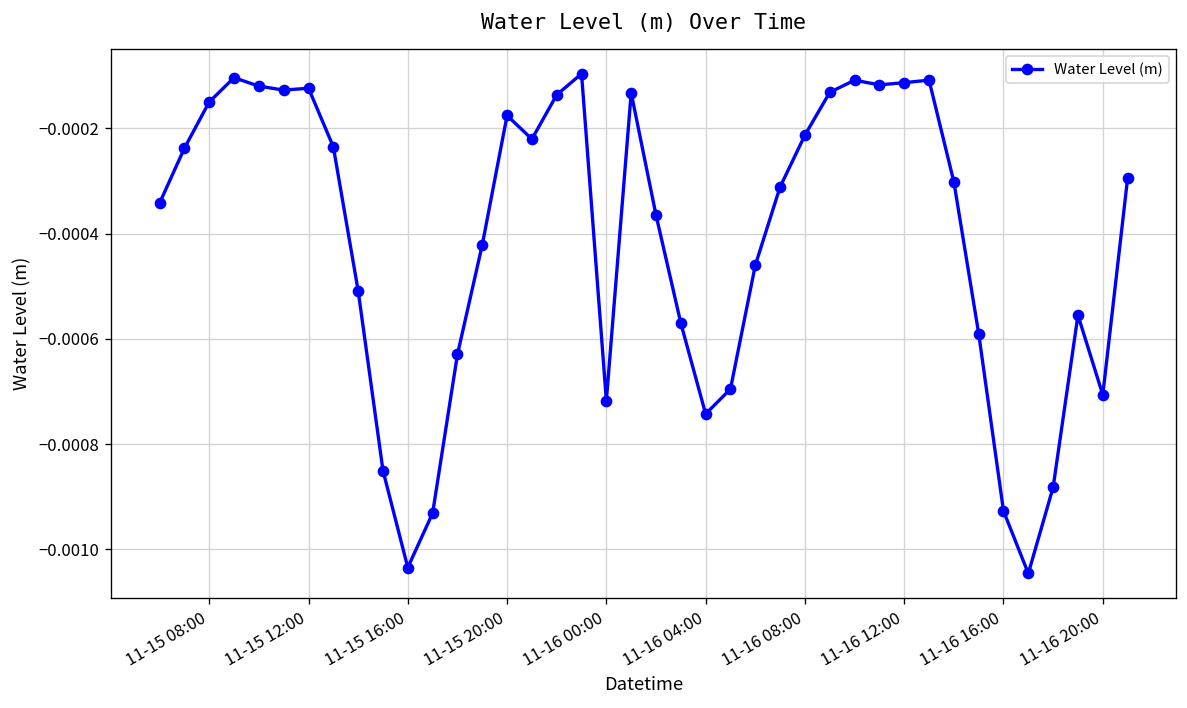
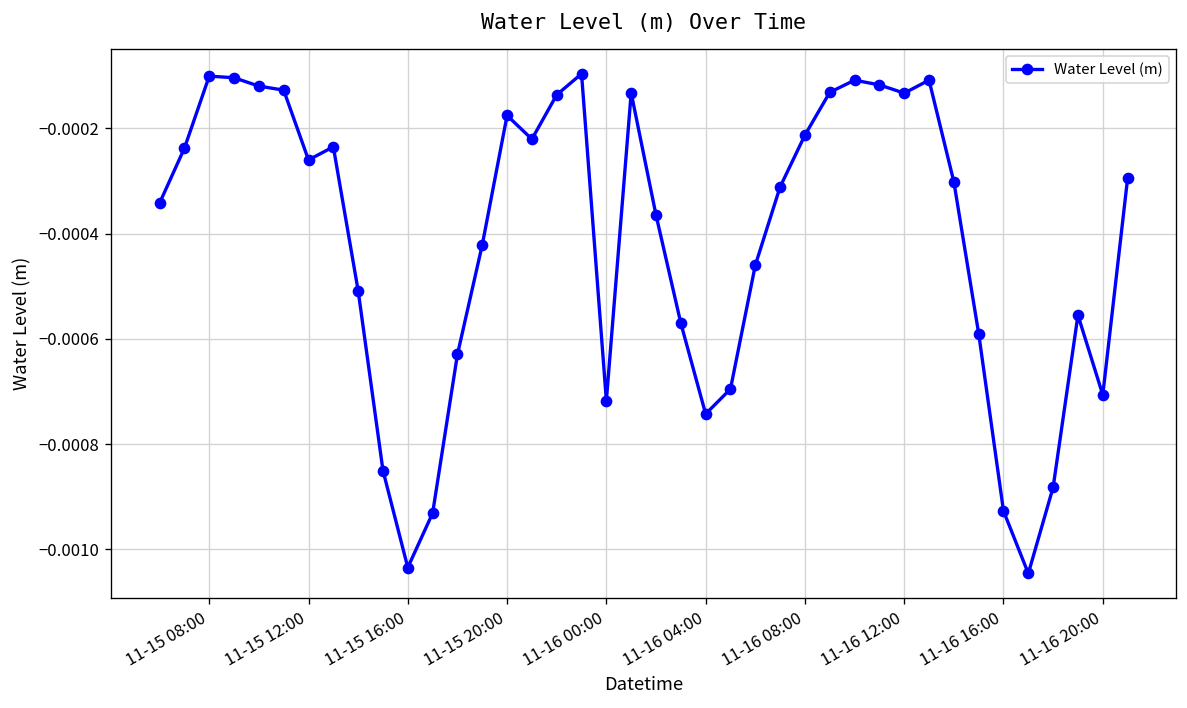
11-15 08:00: -0.00015 -> -0.00010
11-15 12:00: -0.00012 -> -0.00026
11-16 12:00: -0.00011 -> -0.00013
